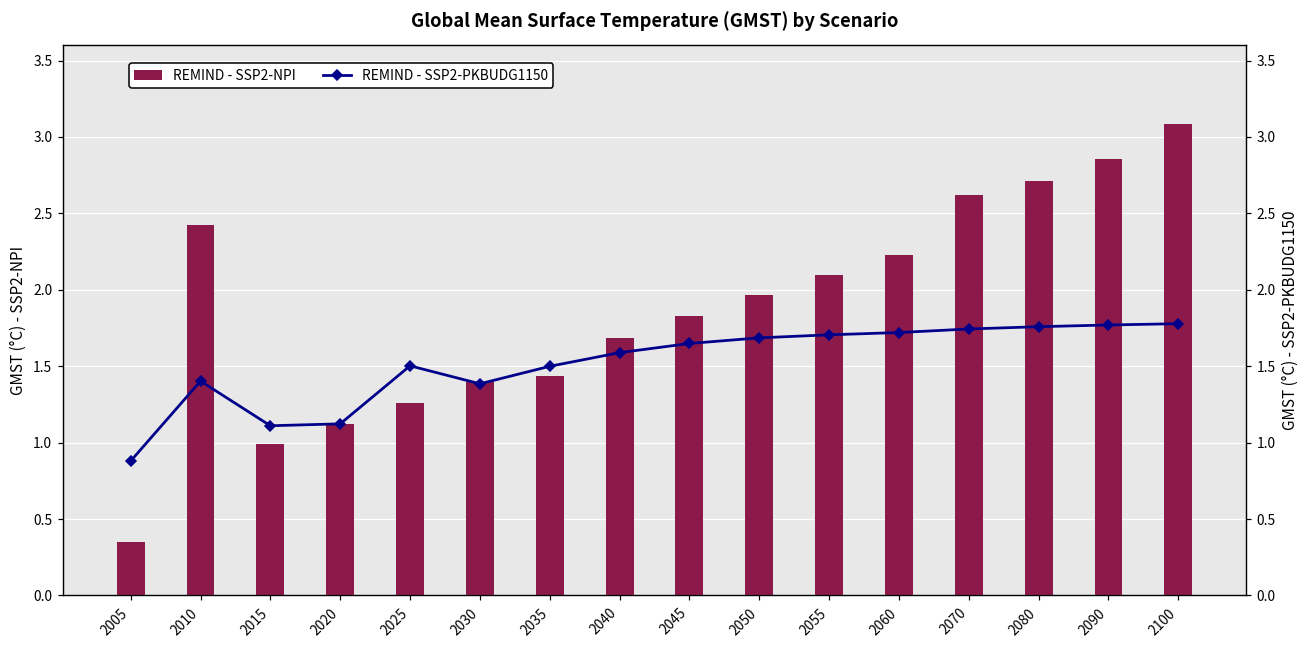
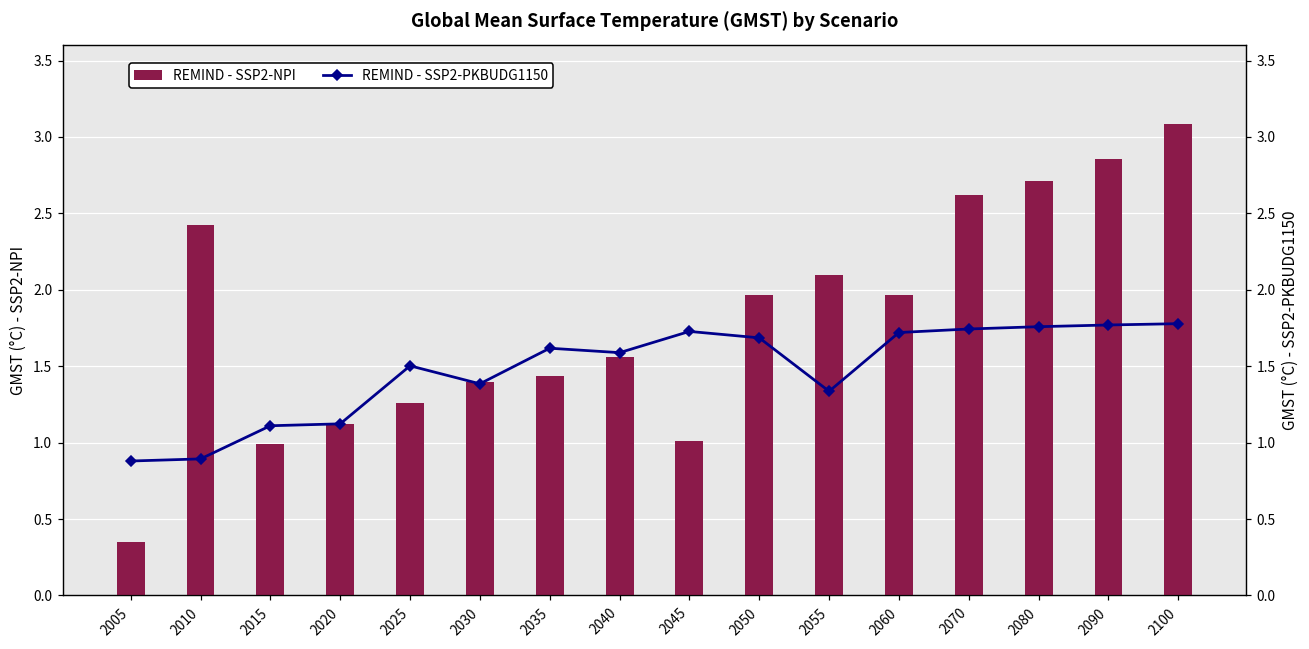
REMIND - SSP2-NPI, 2040: 1.69 -> 1.56
REMIND - SSP2-NPI, 2045: 1.83 -> 1.01
REMIND - SSP2-NPI, 2060: 2.23 -> 1.97
REMIND - SSP2-PKBUDG1150, 2010: 1.40 -> 0.89
REMIND - SSP2-PKBUDG1150, 2035: 1.50 -> 1.62
REMIND - SSP2-PKBUDG1150, 2045: 1.65 -> 1.73
REMIND - SSP2-PKBUDG1150, 2055: 1.71 -> 1.34
